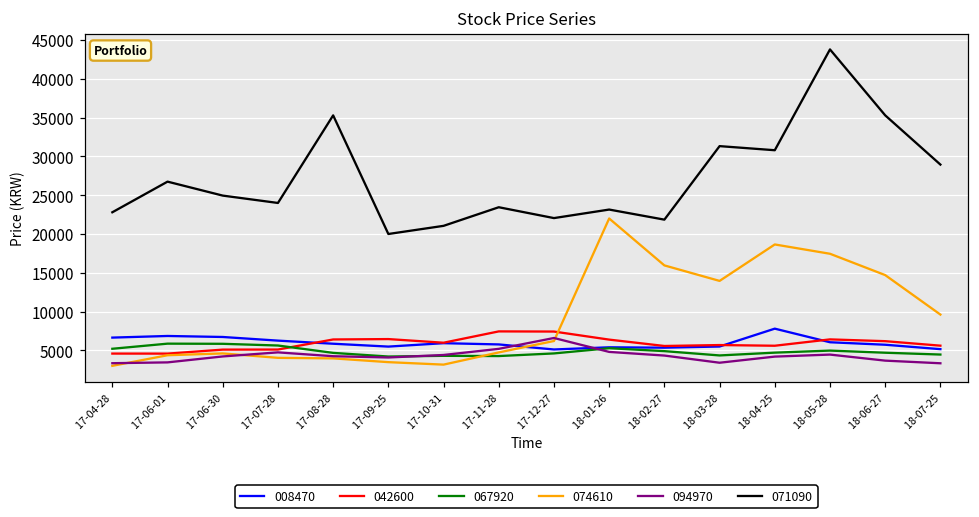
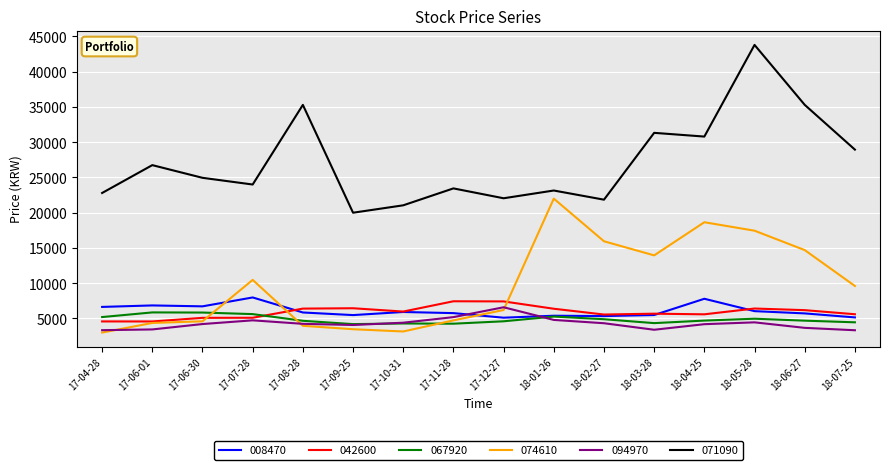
008470, 17-07-28: 6000 -> 8000
074610, 17-07-28: 4000 -> 10000
